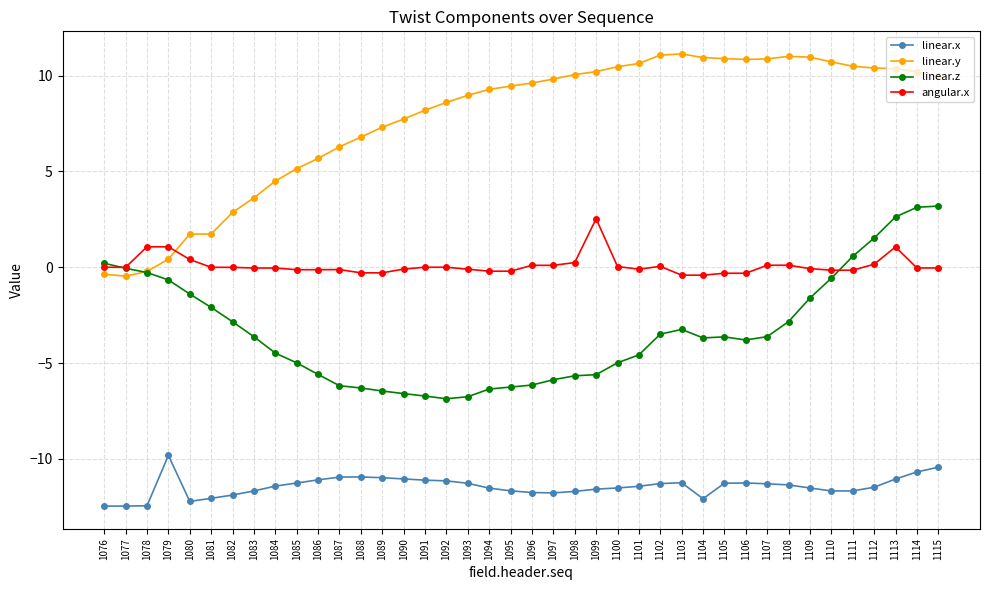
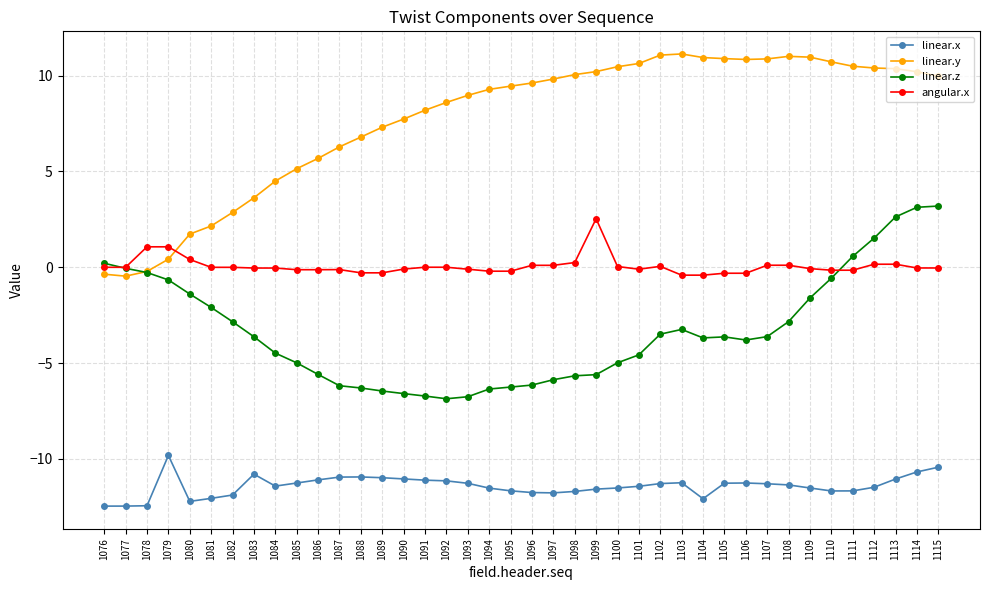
linear.y, 1081: 1.7 -> 2.2
linear.x, 1083: -11.7 -> -10.8
angular.x, 1113: 1.1 -> 0.2
